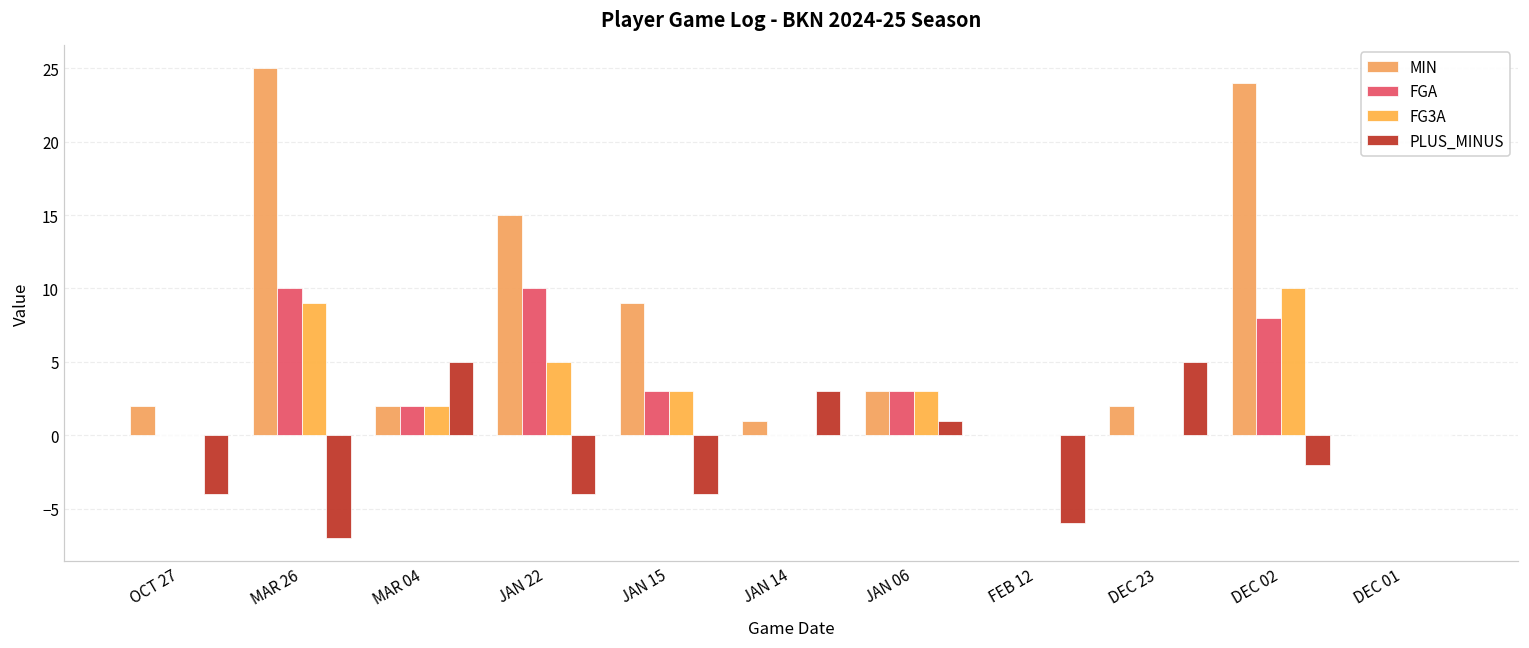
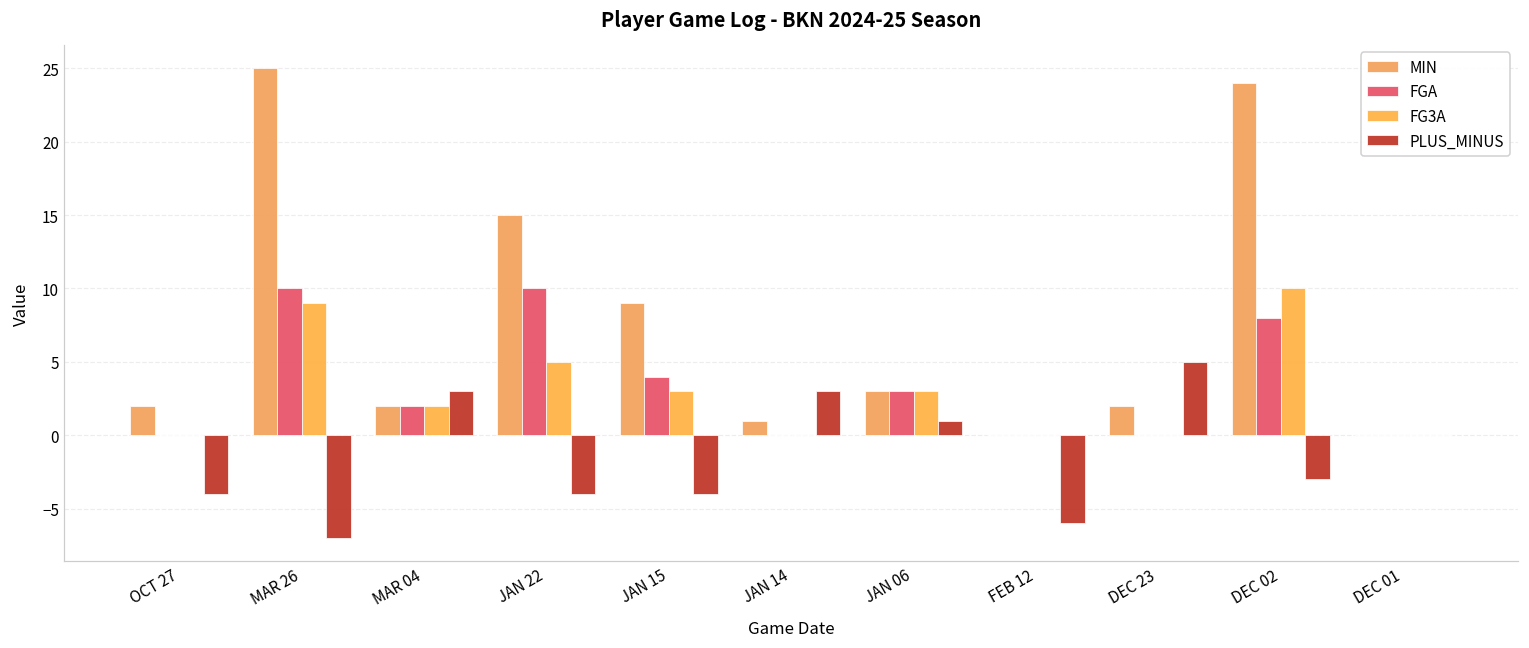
PLUS_MINUS, MAR 04: 5 -> 3
FGA, JAN 15: 3 -> 4
PLUS_MINUS, DEC 02: -2 -> -3
